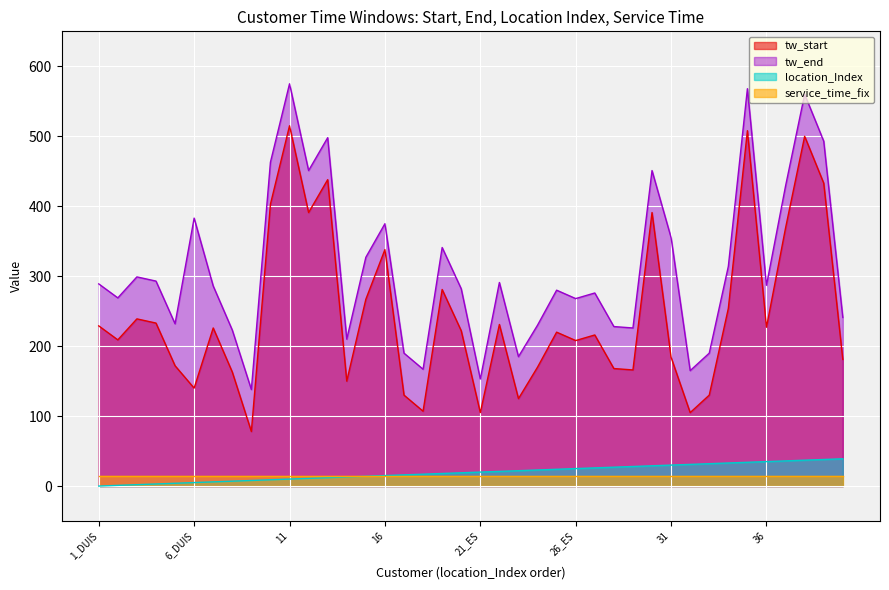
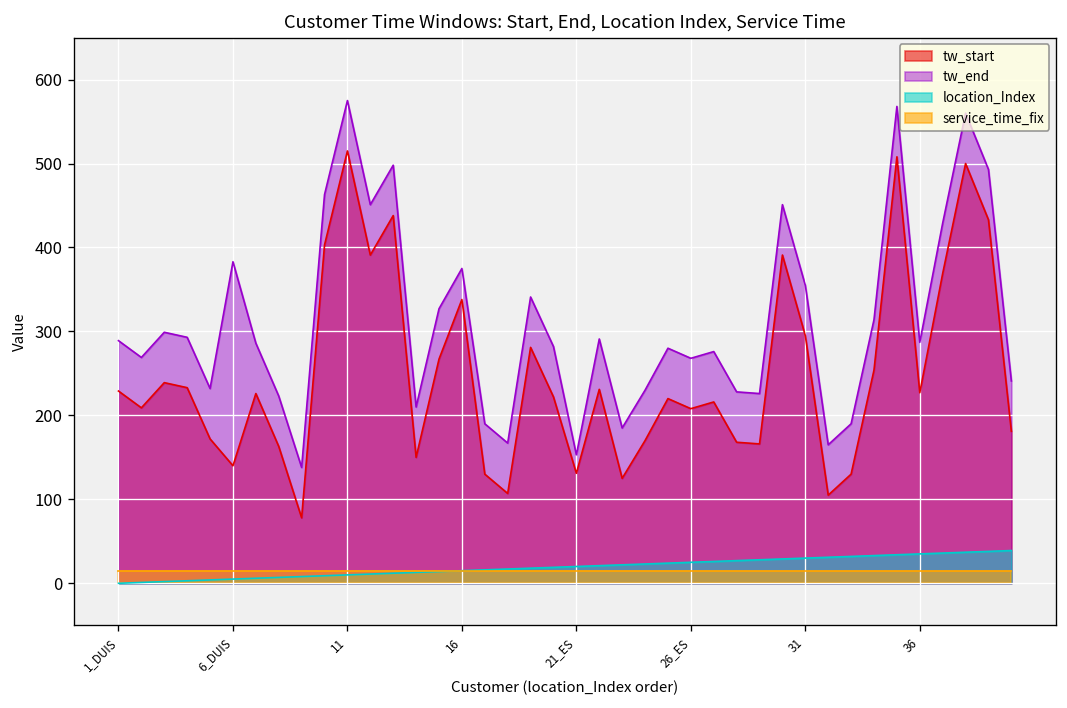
tw_start, 21_ES: 110 -> 130
tw_start, 31: 180 -> 300
